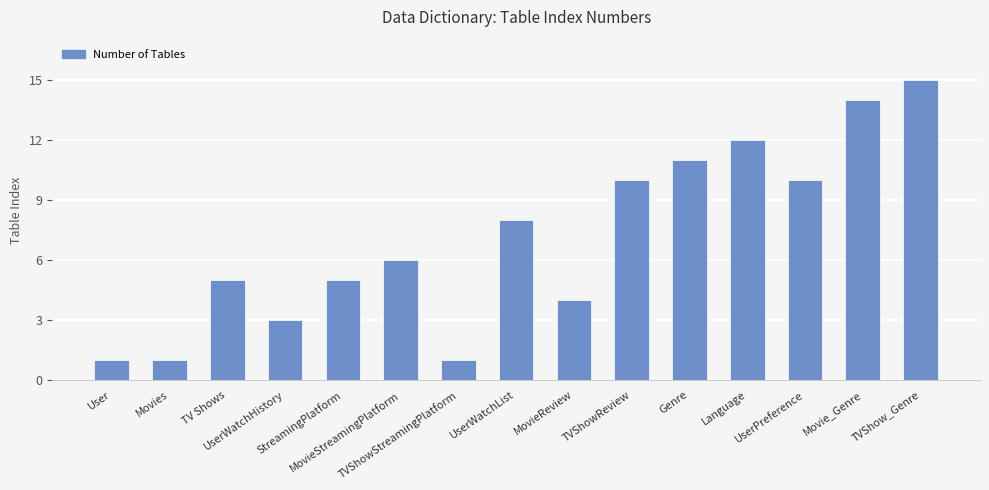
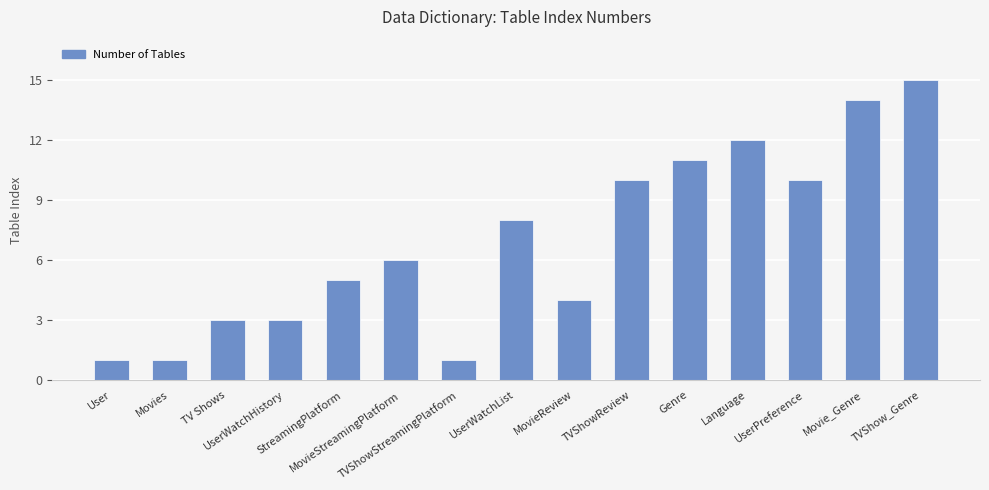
TV Shows: 5 -> 3
